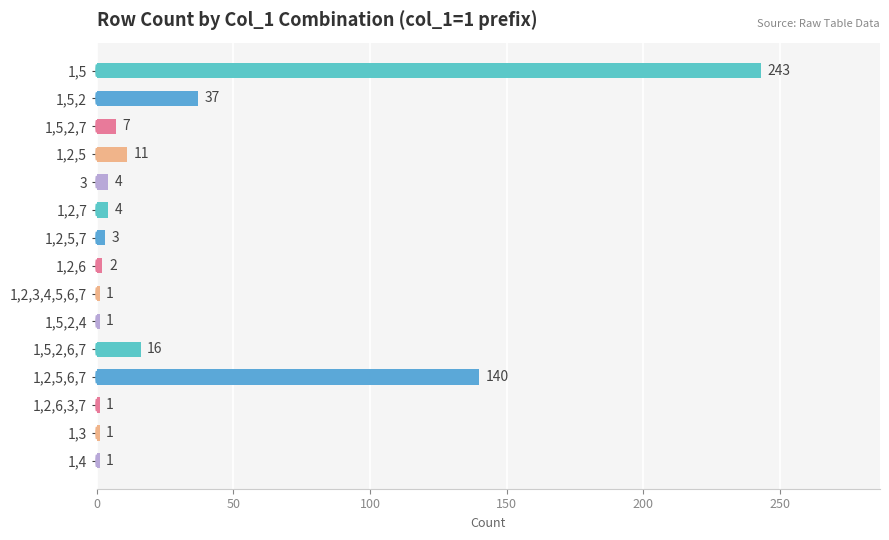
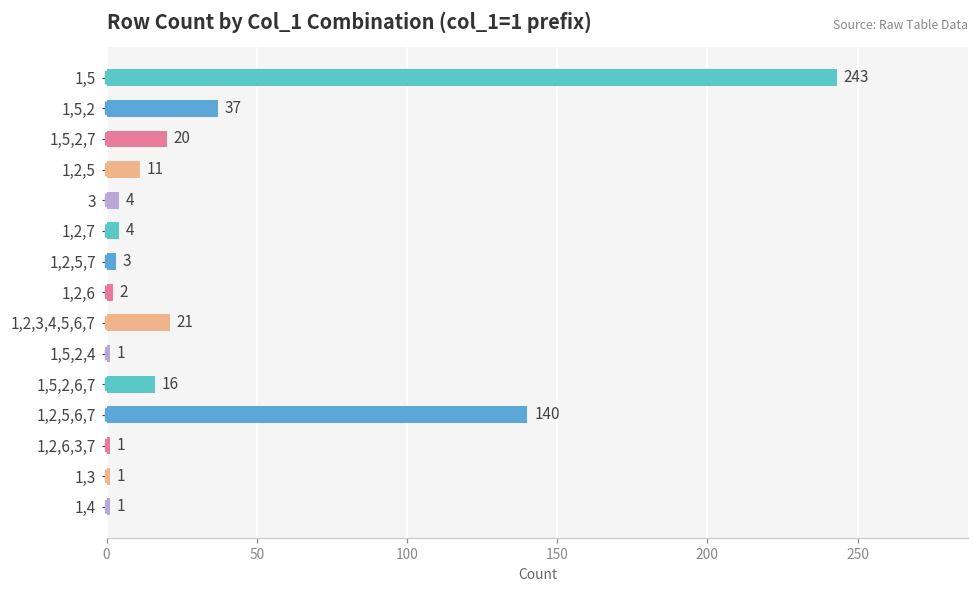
1,5,2,7: 7 -> 20
1,2,3,4,5,6,7: 1 -> 21
